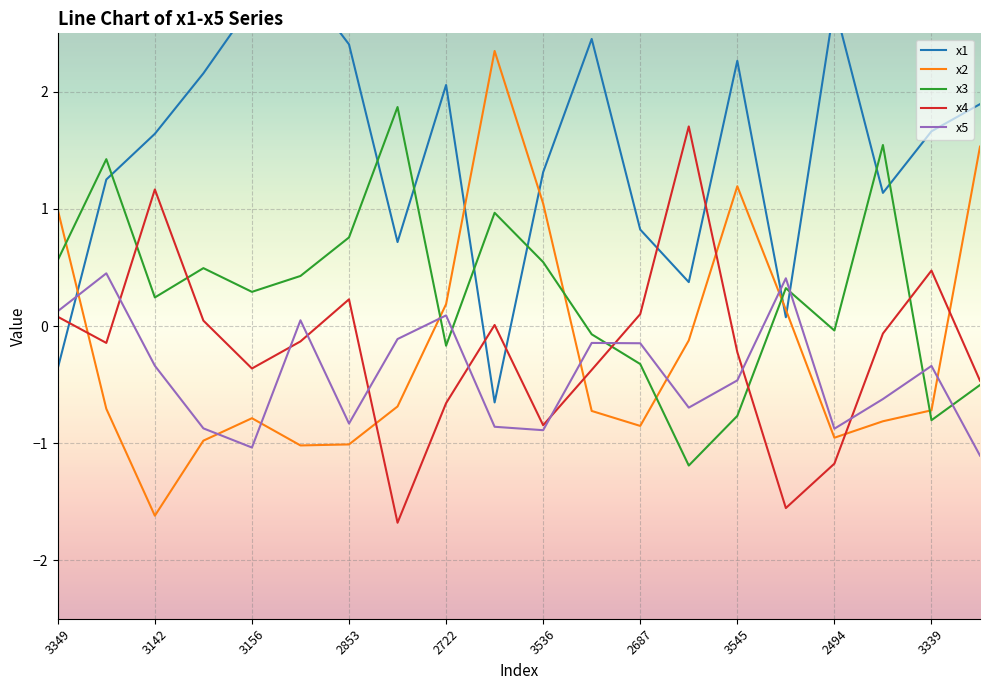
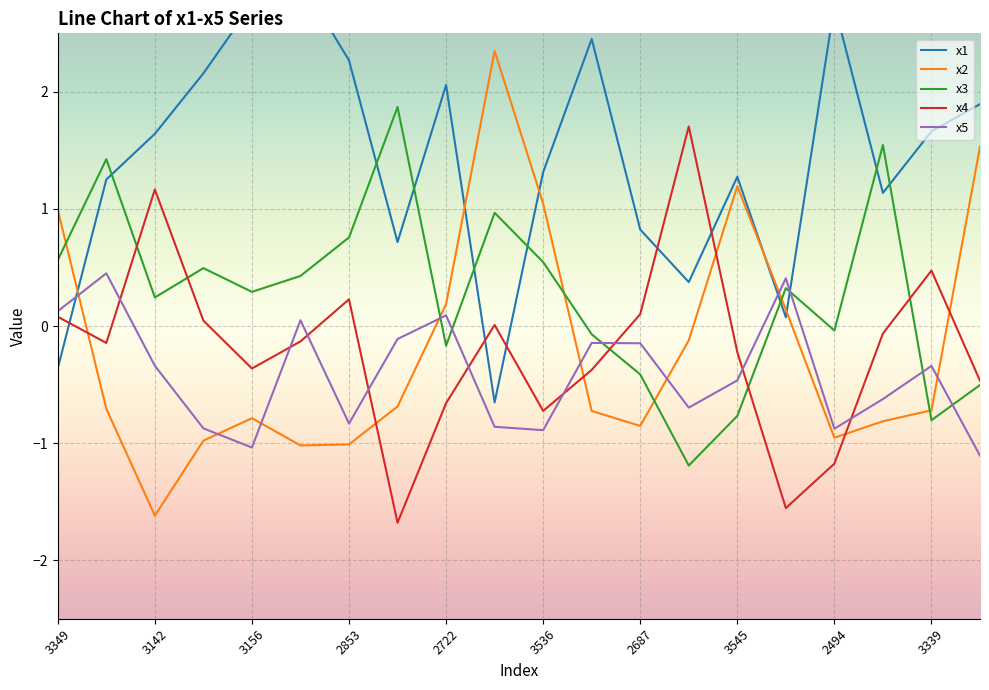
x1, 2853: 2.41 -> 2.27
x4, 3536: -0.85 -> -0.72
x3, 2687: -0.32 -> -0.41
x1, 3545: 2.27 -> 1.27
